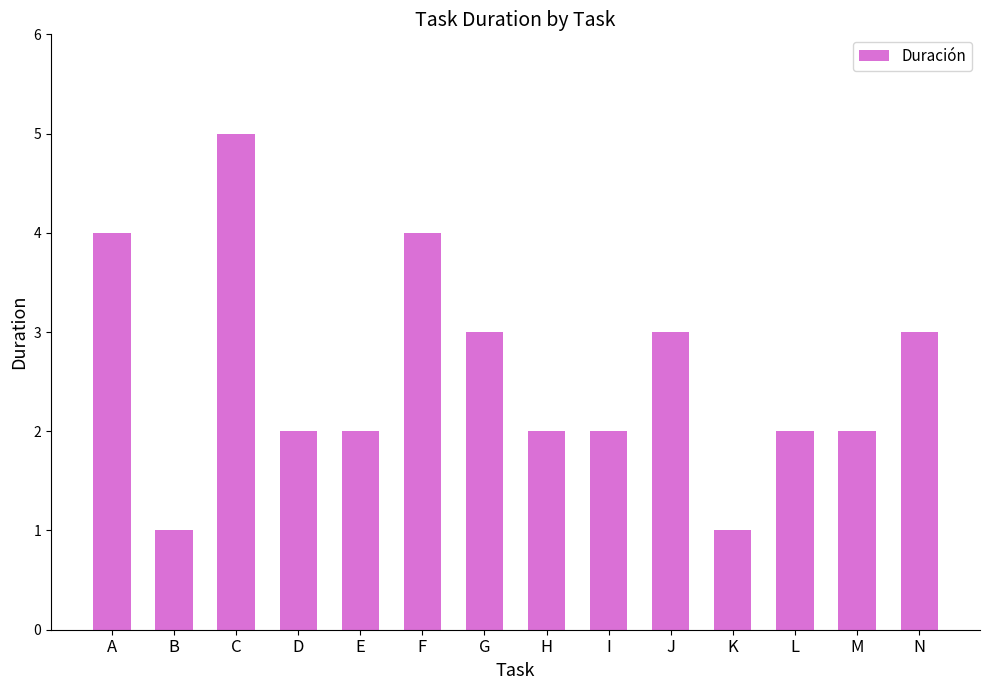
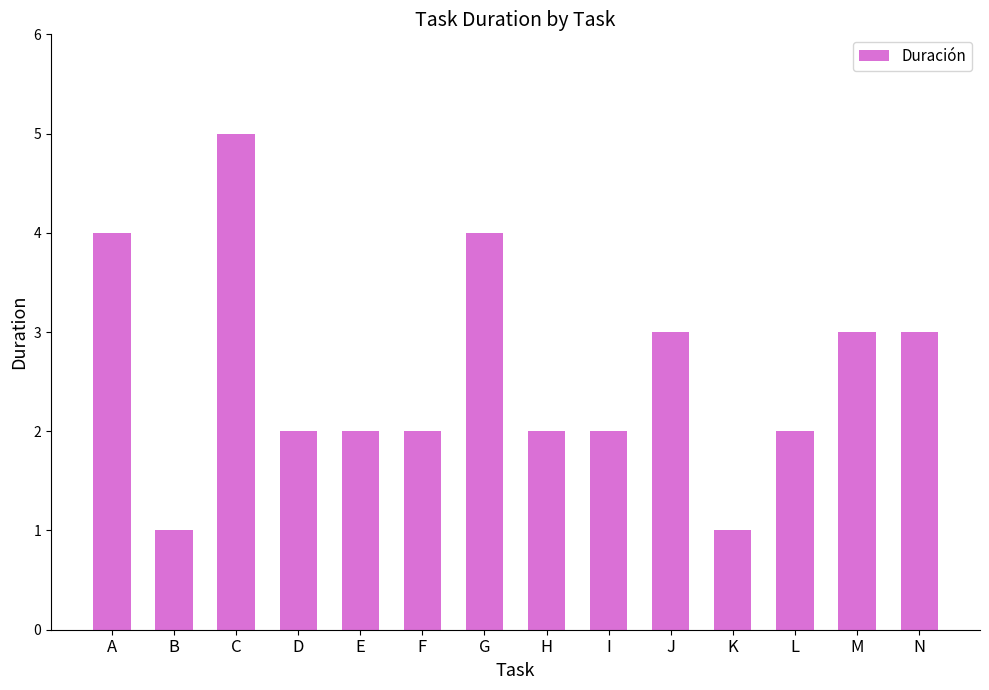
F: 4 -> 2
G: 3 -> 4
M: 2 -> 3
